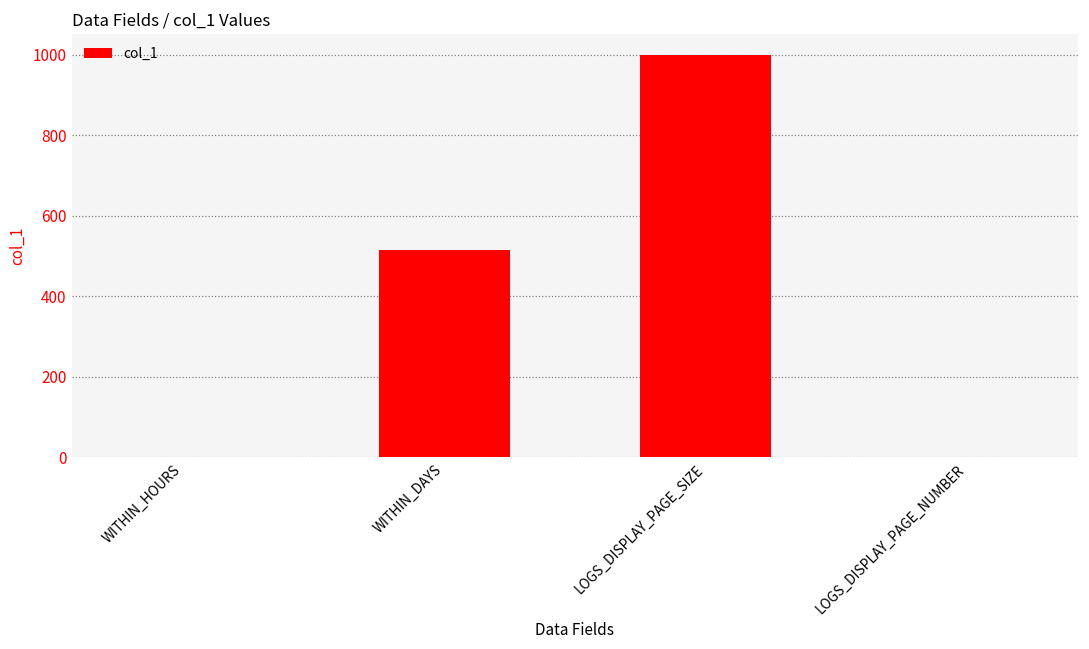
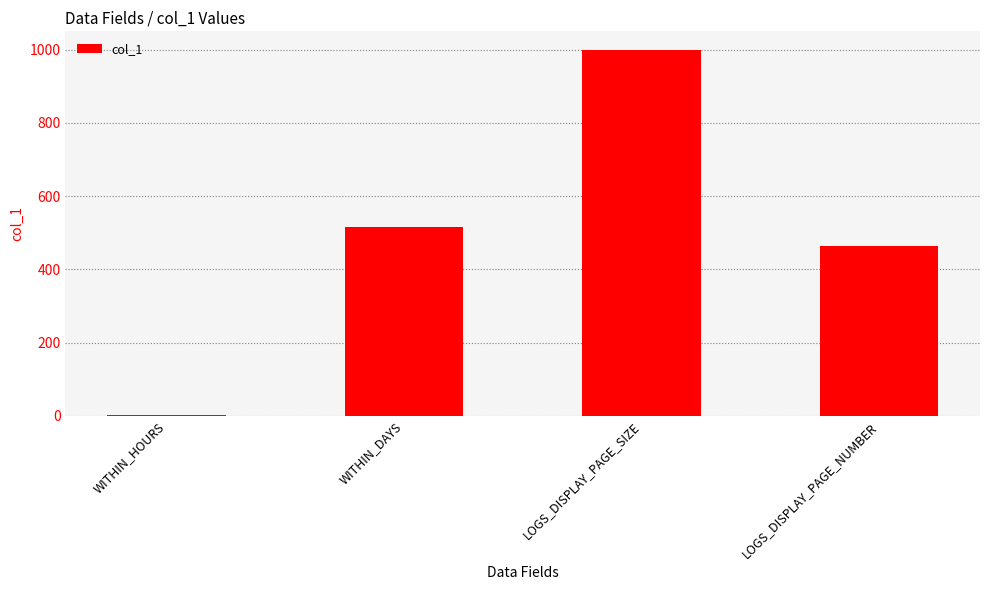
LOGS_DISPLAY_PAGE_NUMBER: 0 -> 470
